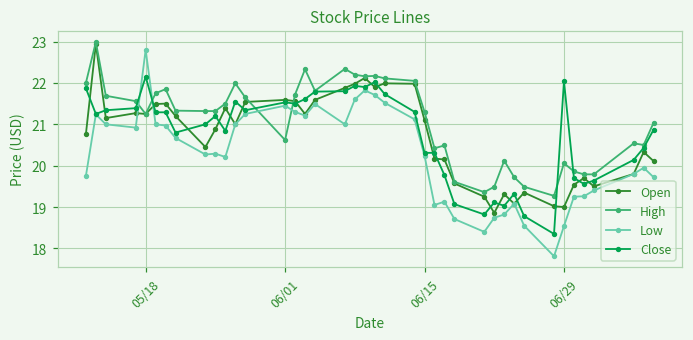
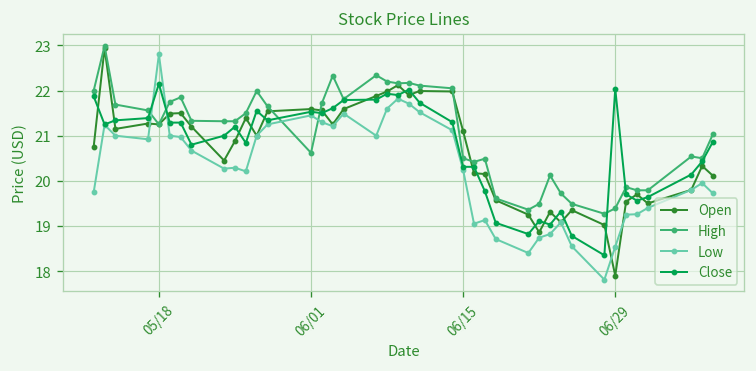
High, 06/15: 21.3 -> 20.5
Open, 06/29: 19.0 -> 17.9
High, 06/29: 20.1 -> 19.4
